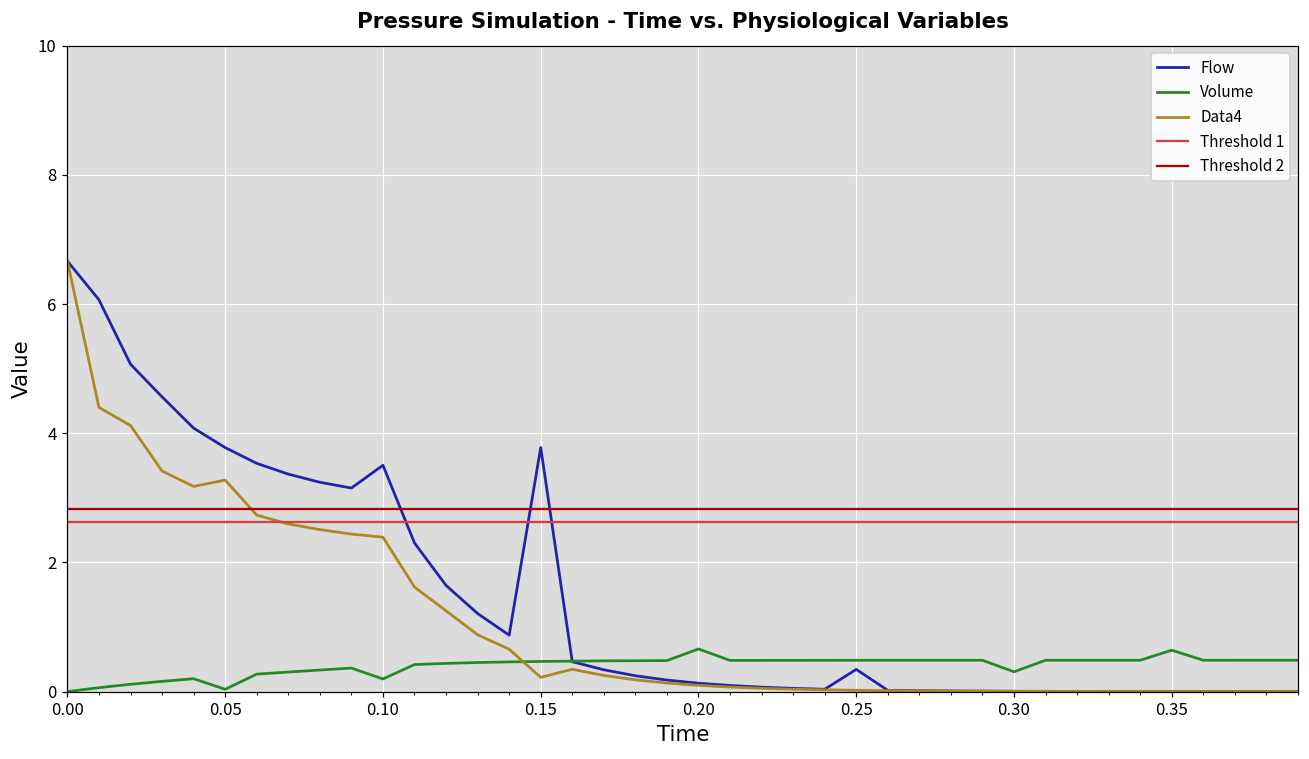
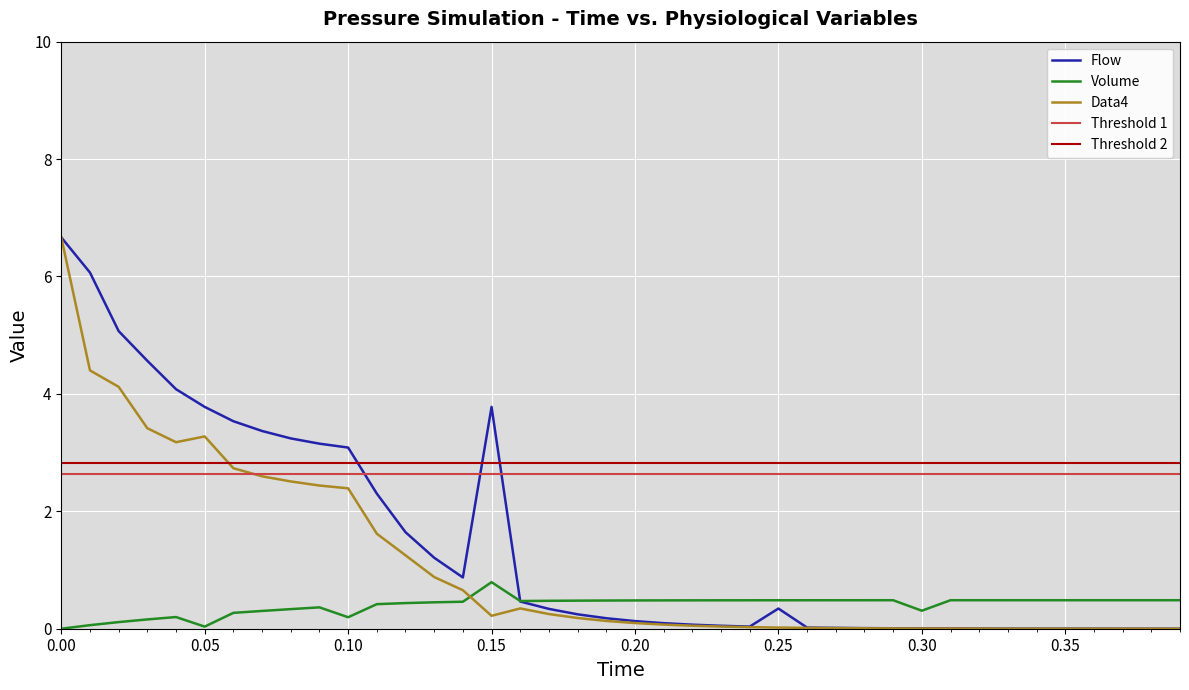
Flow, 0.10: 3.5 -> 3.1
Volume, 0.15: 0.5 -> 0.8
Volume, 0.20: 0.7 -> 0.5
Volume, 0.35: 0.6 -> 0.5
